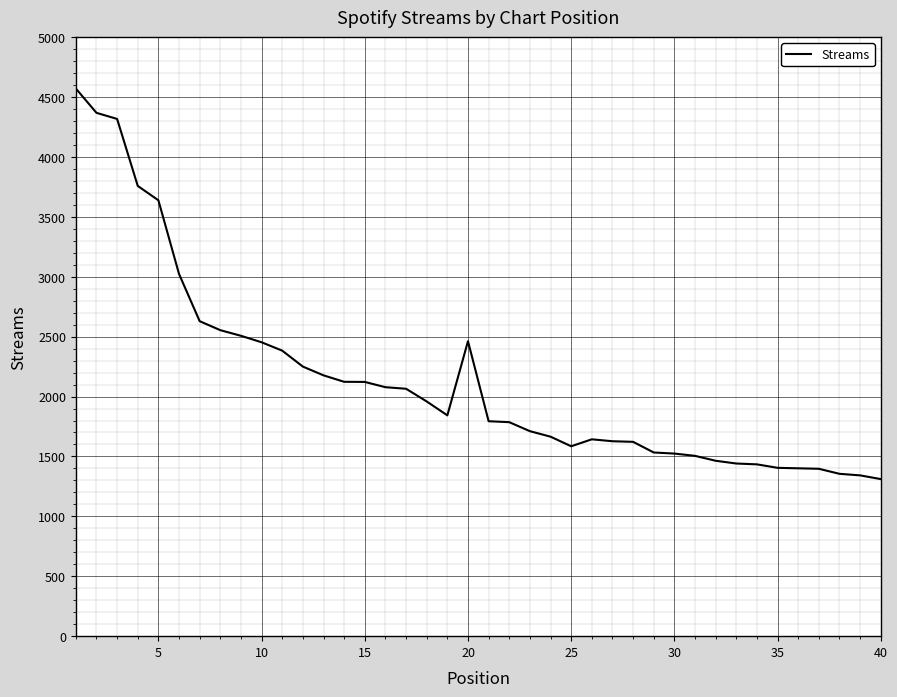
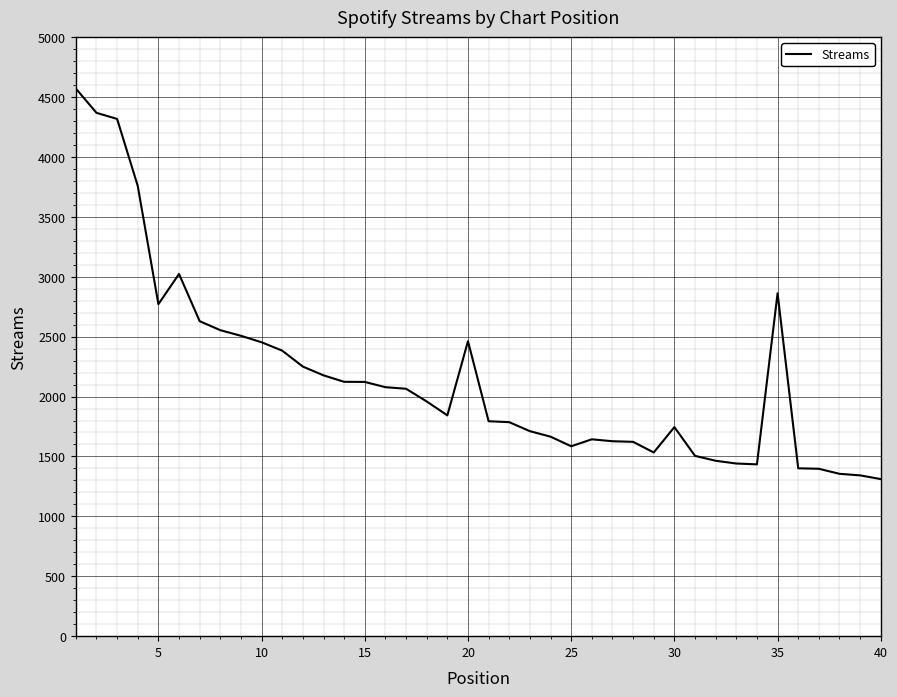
5: 3640 -> 2770
30: 1520 -> 1750
35: 1410 -> 2860
